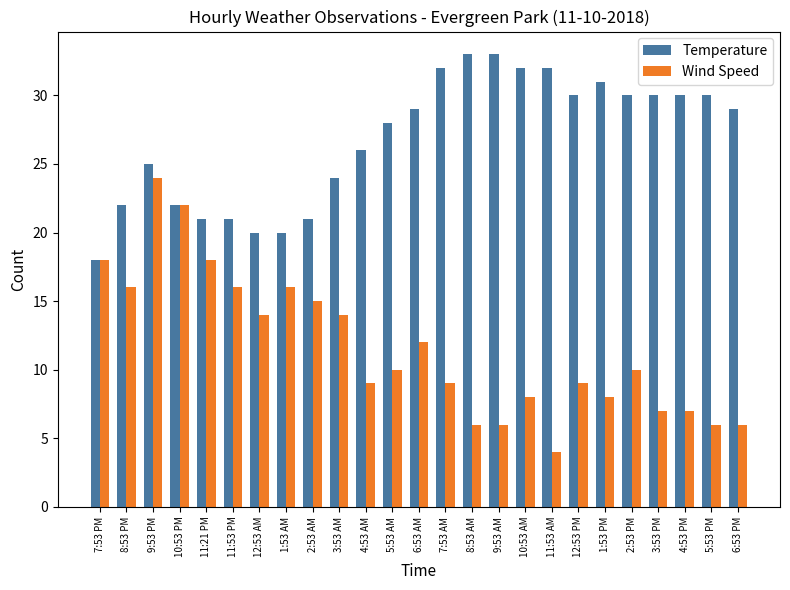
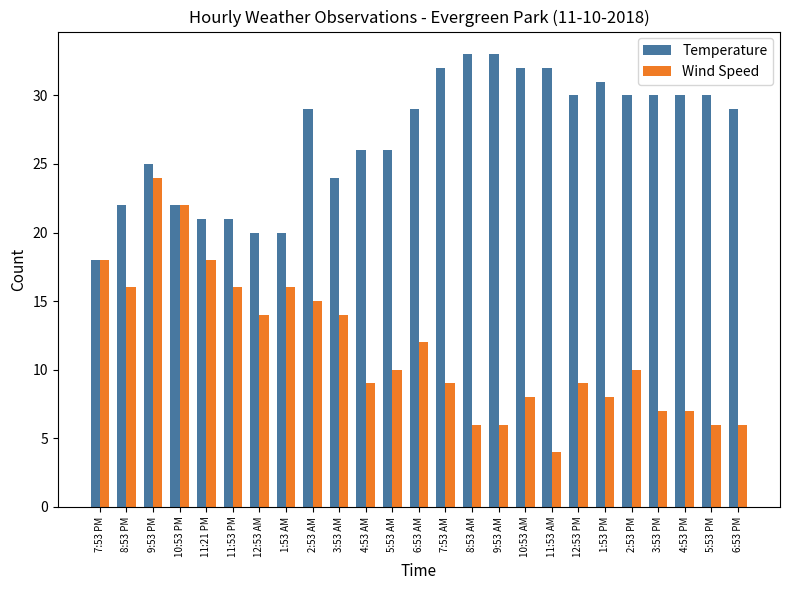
Temperature, 2:53 AM: 21 -> 29
Temperature, 5:53 AM: 28 -> 26
